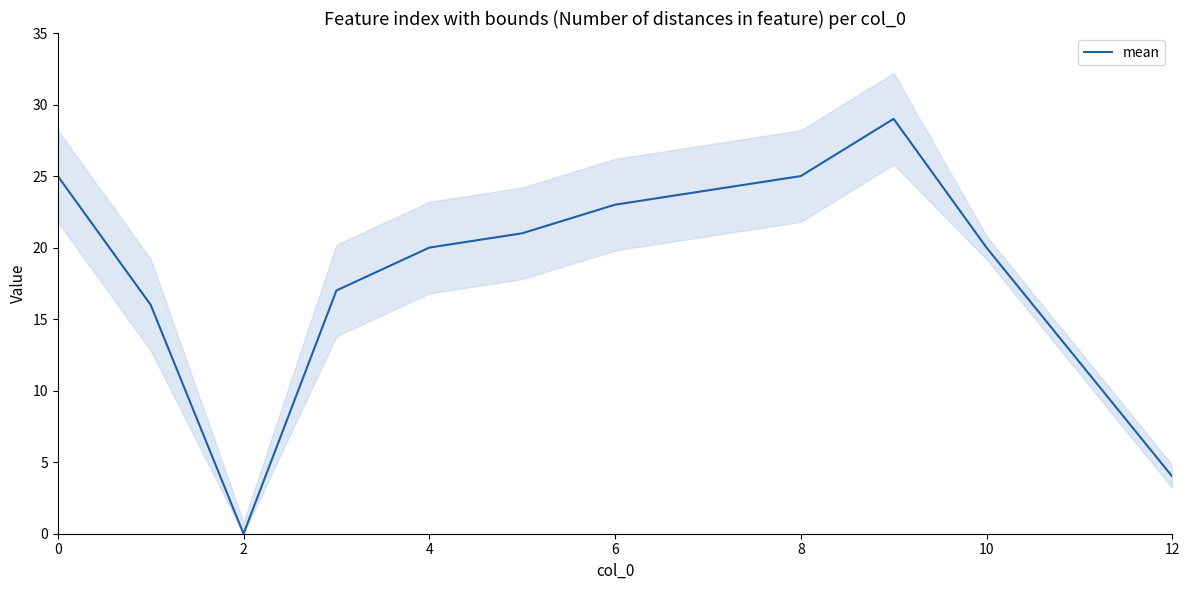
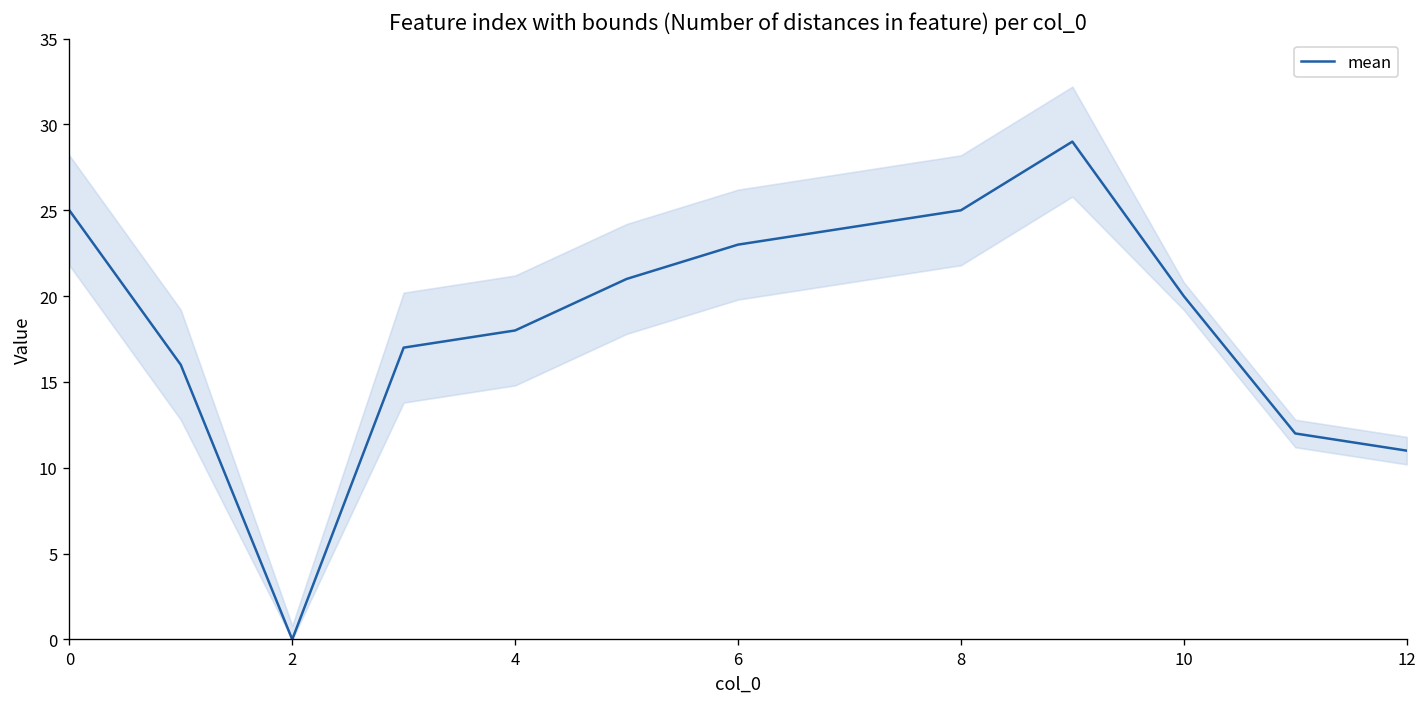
mean, 4: 20 -> 18
mean, 12: 4 -> 11
